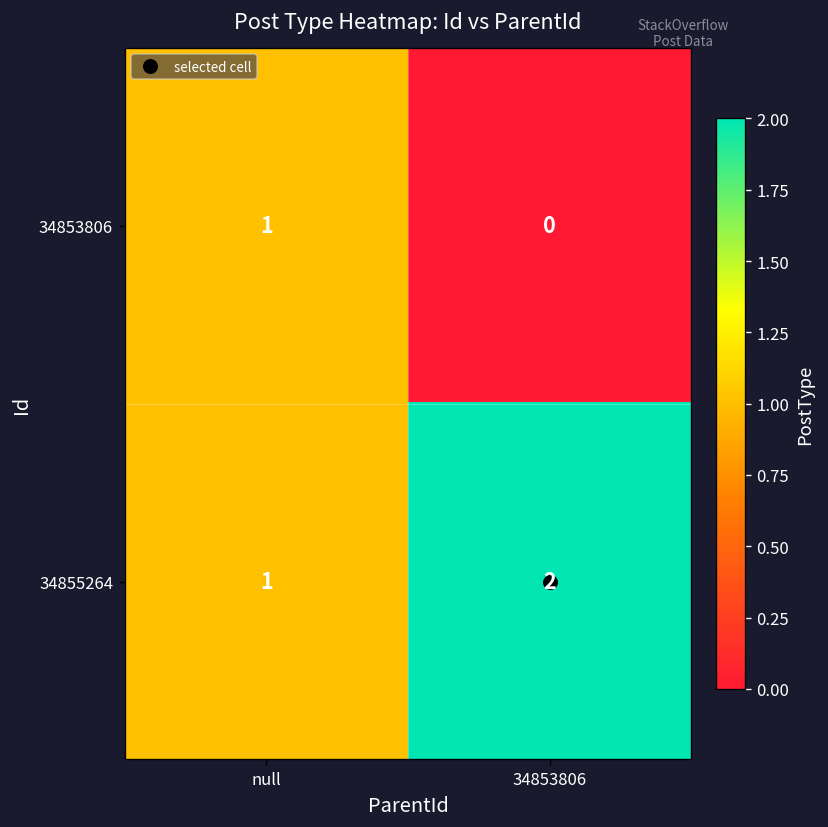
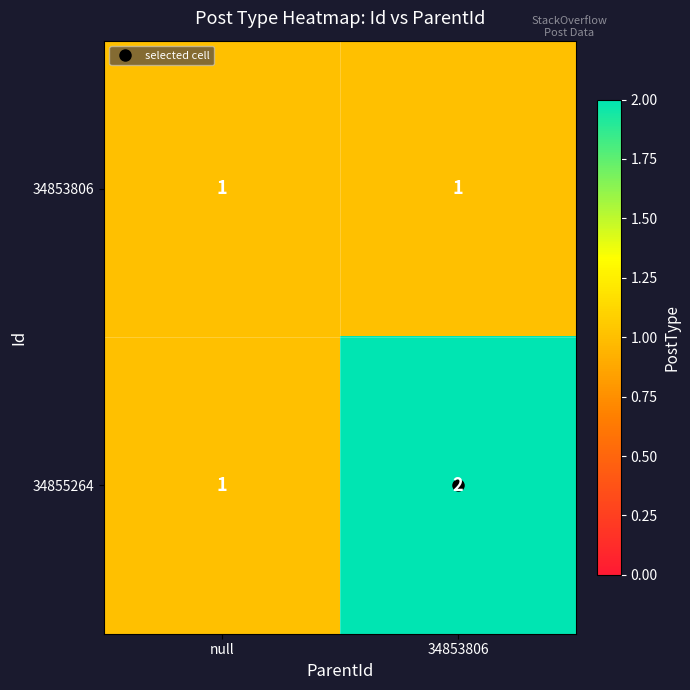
34853806, 34853806: 0 -> 1
